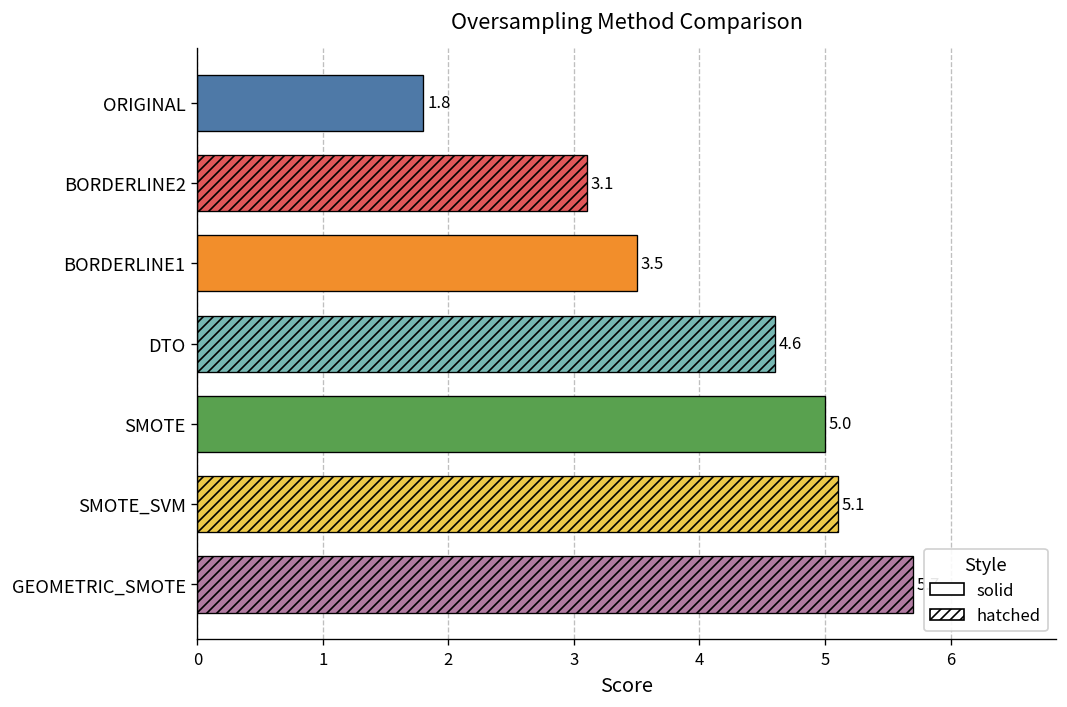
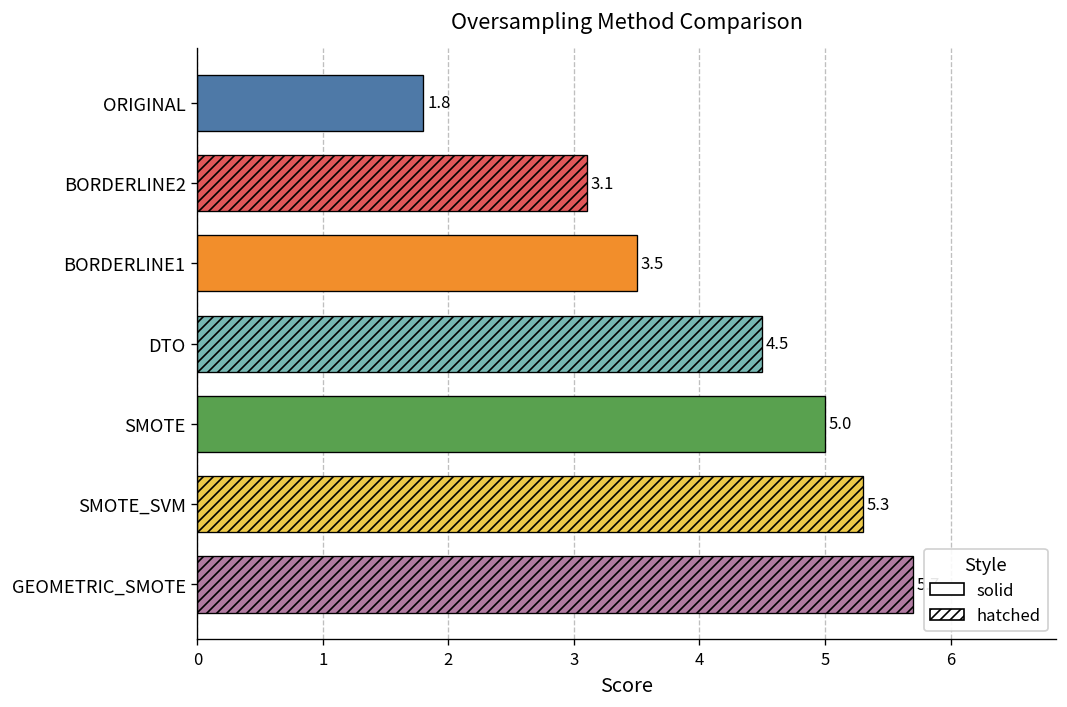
DTO: 4.6 -> 4.5
SMOTE_SVM: 5.1 -> 5.3
